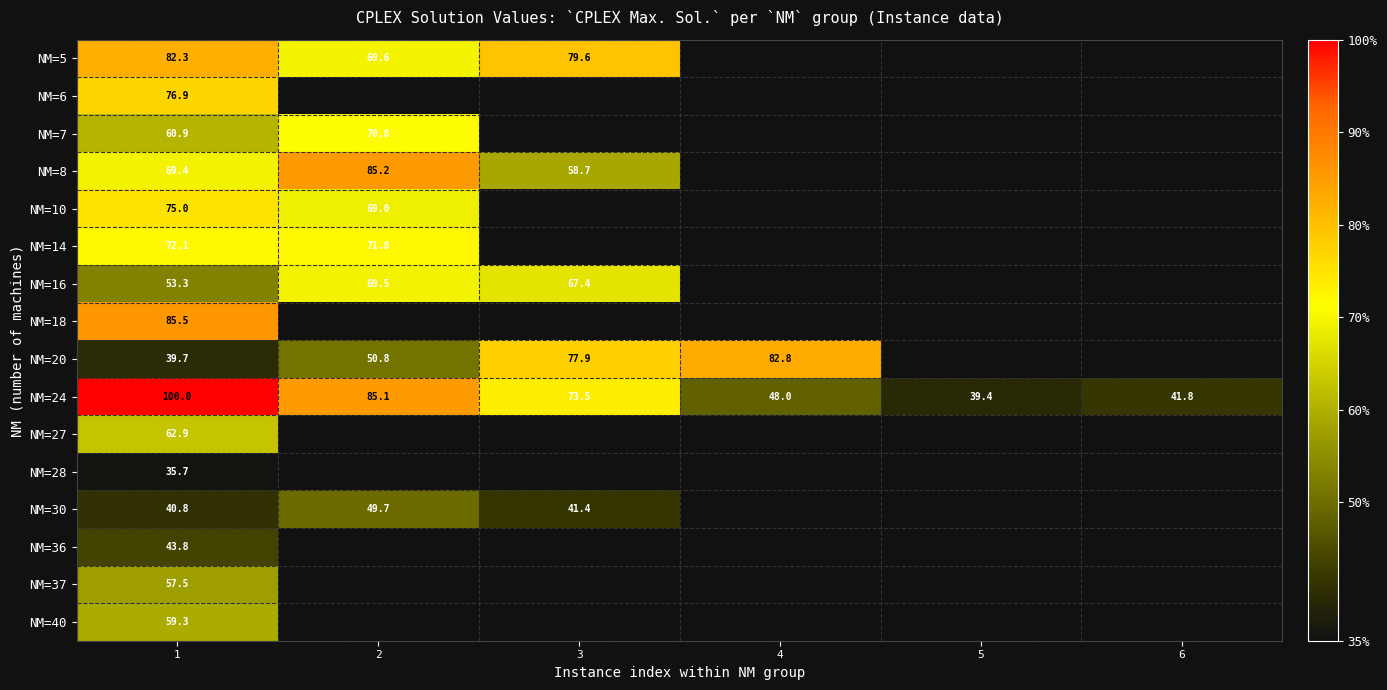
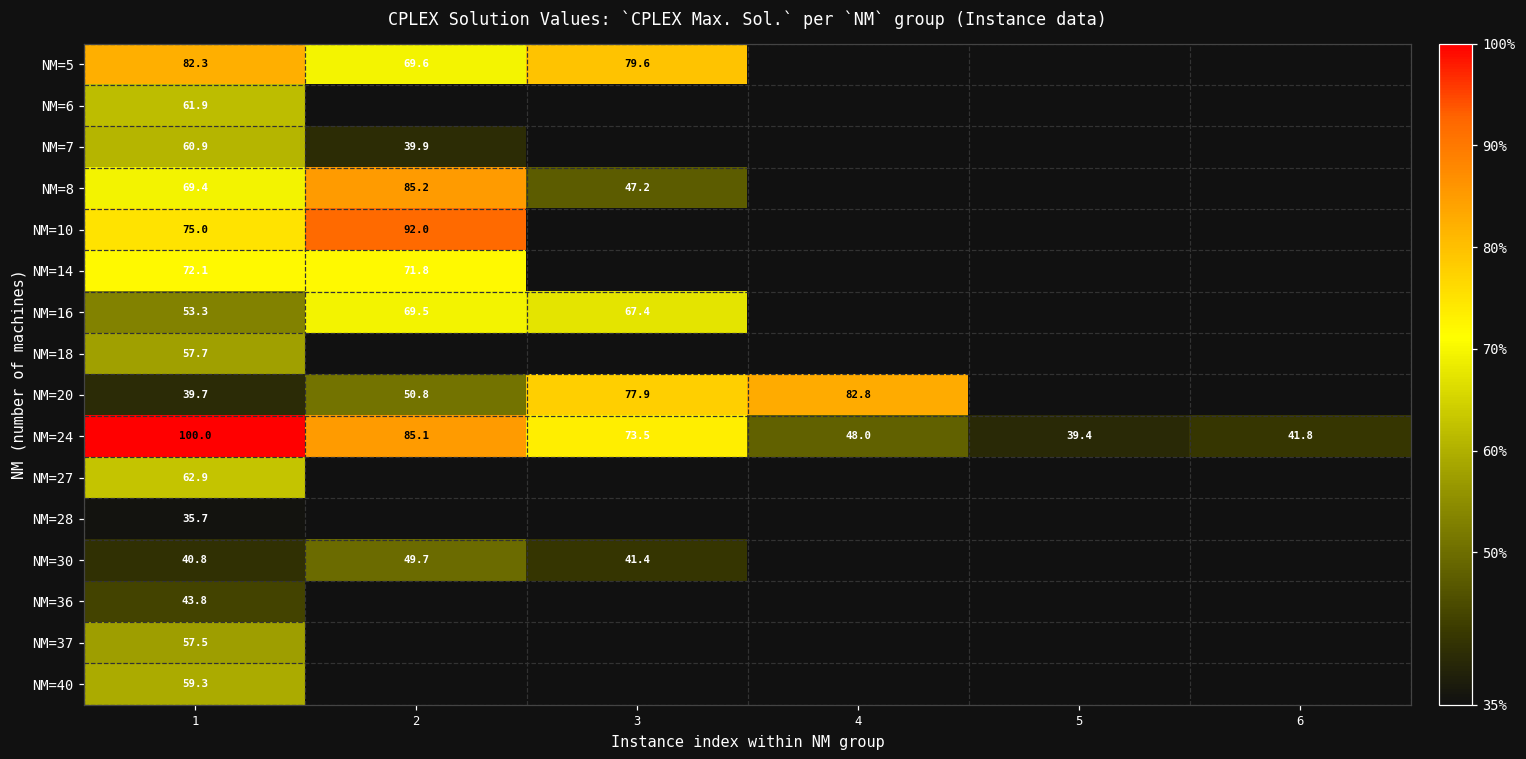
NM=6, 1: 76.9 -> 61.9
NM=7, 2: 70.8 -> 39.9
NM=8, 3: 58.7 -> 47.2
NM=10, 2: 69.0 -> 92.0
NM=18, 1: 85.5 -> 57.7
